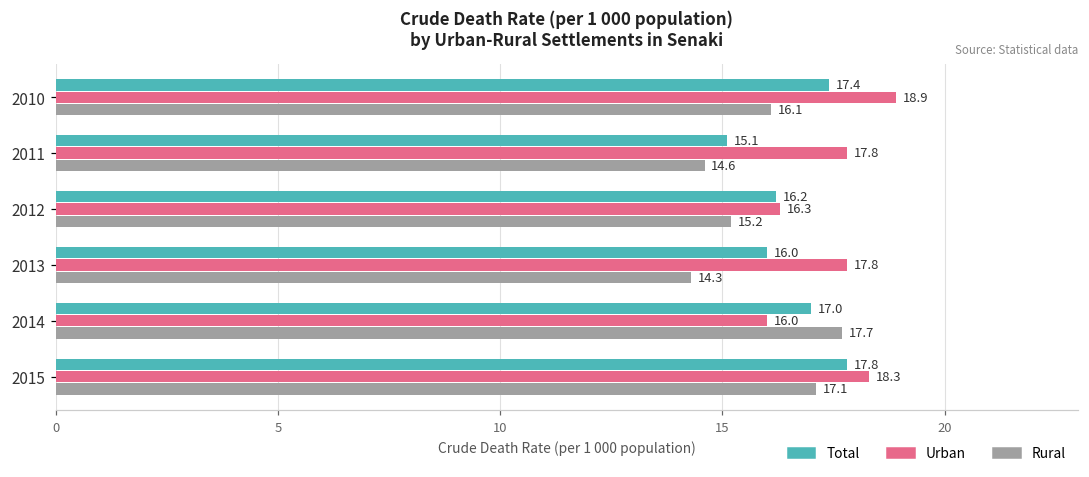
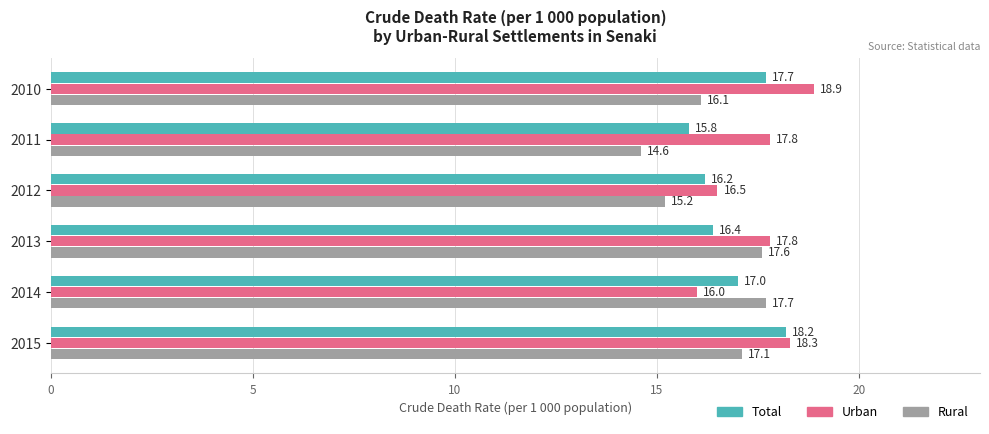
Total, 2010: 17.4 -> 17.7
Total, 2011: 15.1 -> 15.8
Urban, 2012: 16.3 -> 16.5
Total, 2013: 16.0 -> 16.4
Rural, 2013: 14.3 -> 17.6
Total, 2015: 17.8 -> 18.2
